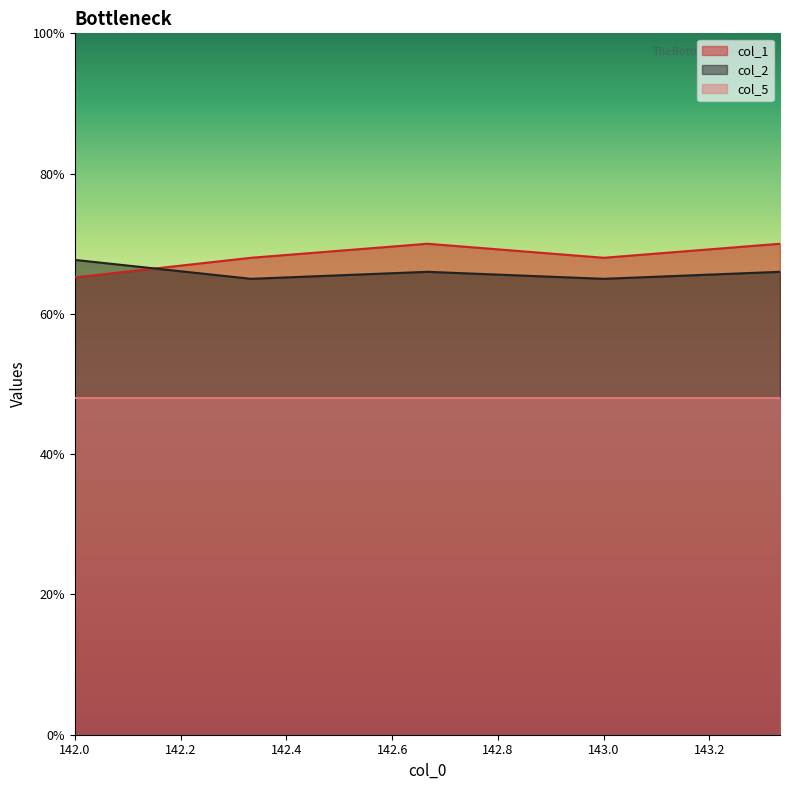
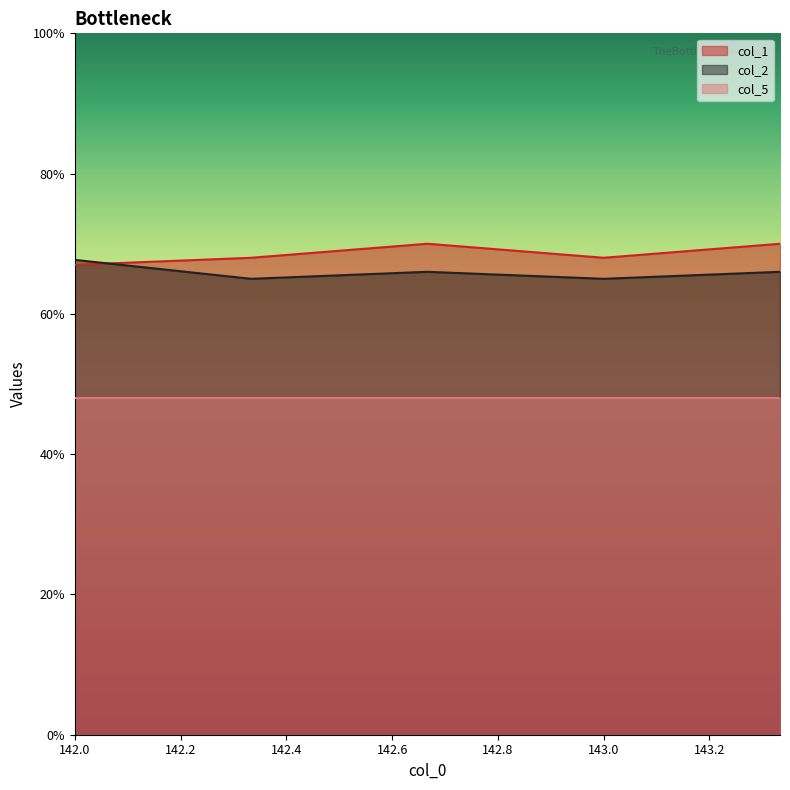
col_1, 142.0: 65% -> 67%
